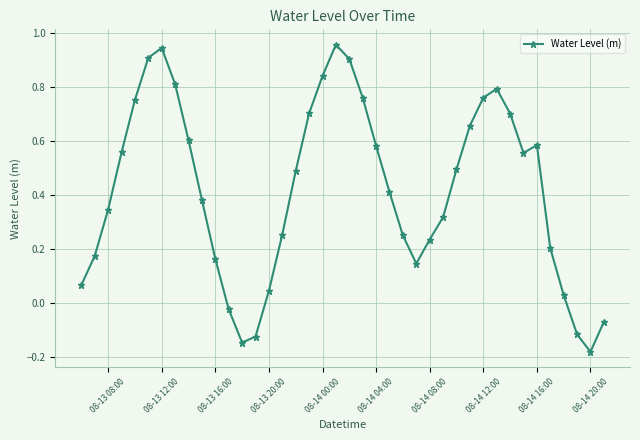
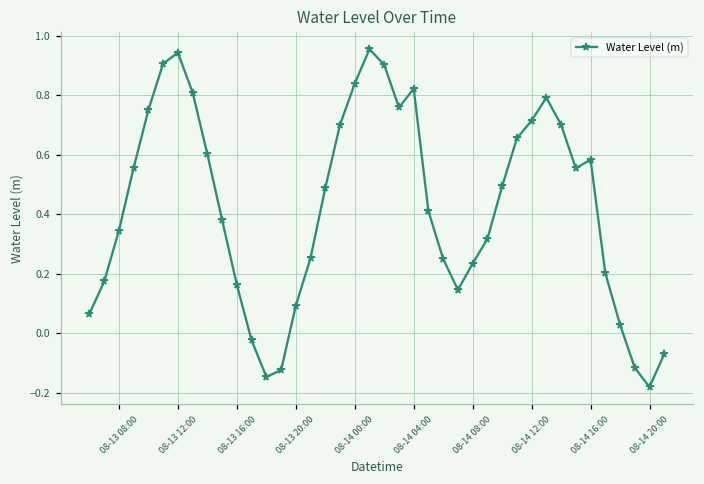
08-13 20:00: 0.04 -> 0.09
08-14 04:00: 0.58 -> 0.82
08-14 12:00: 0.76 -> 0.72
